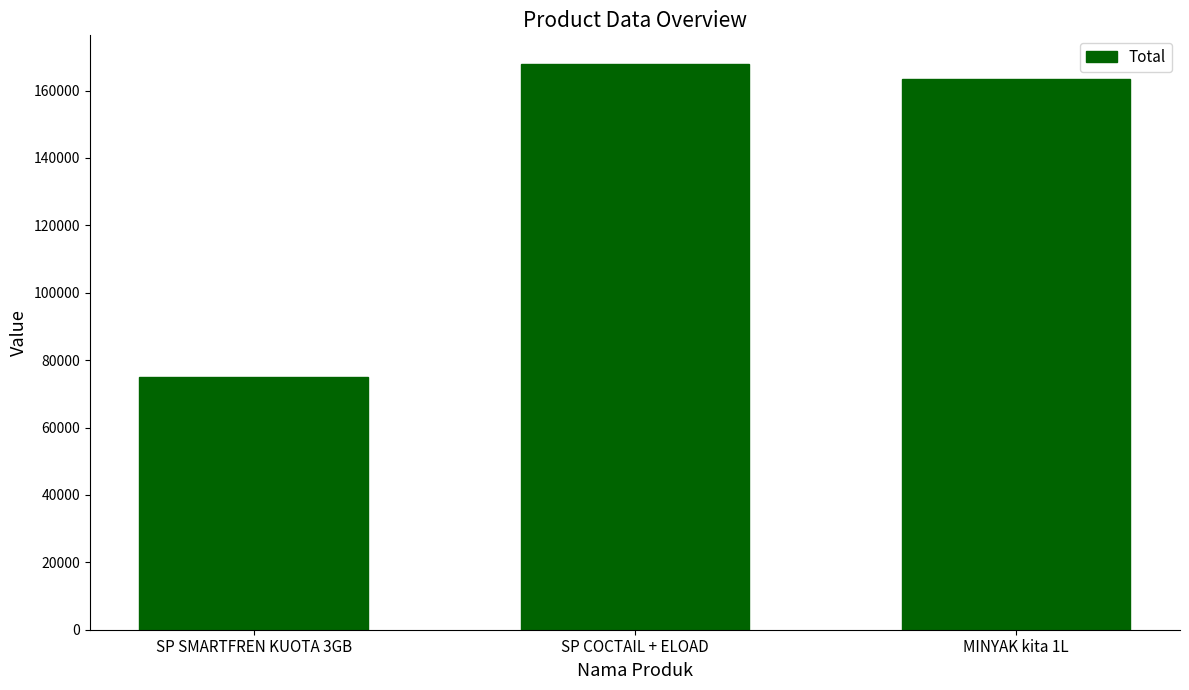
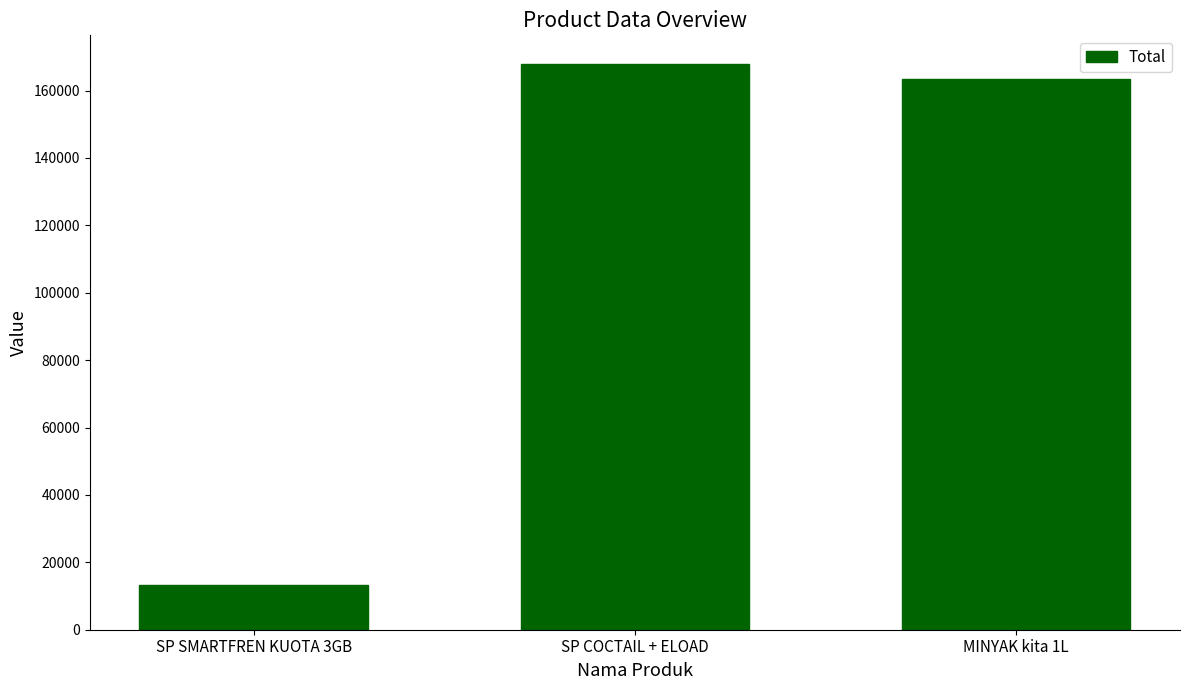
SP SMARTFREN KUOTA 3GB: 75000 -> 13000
